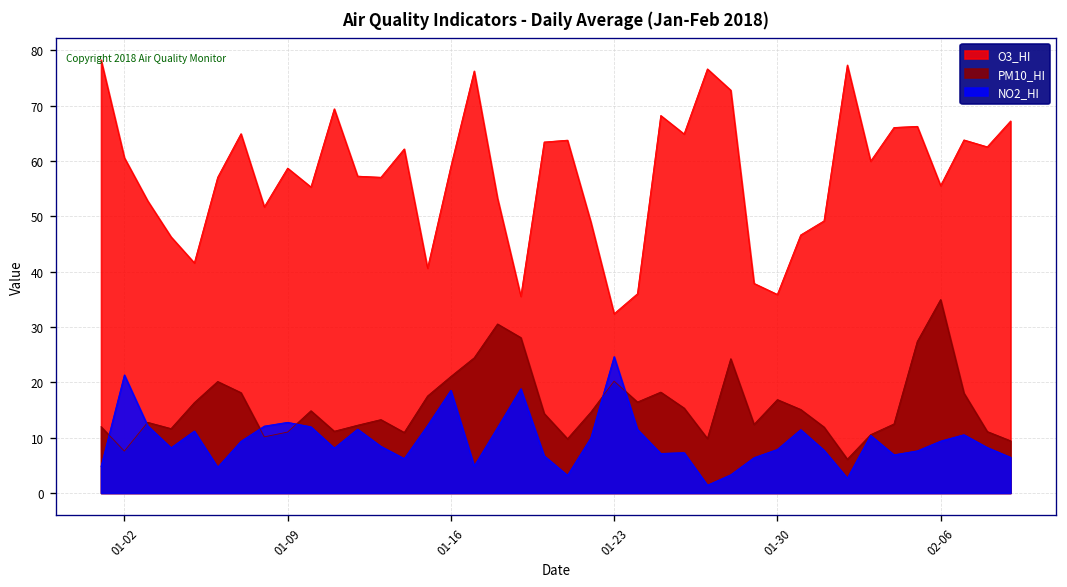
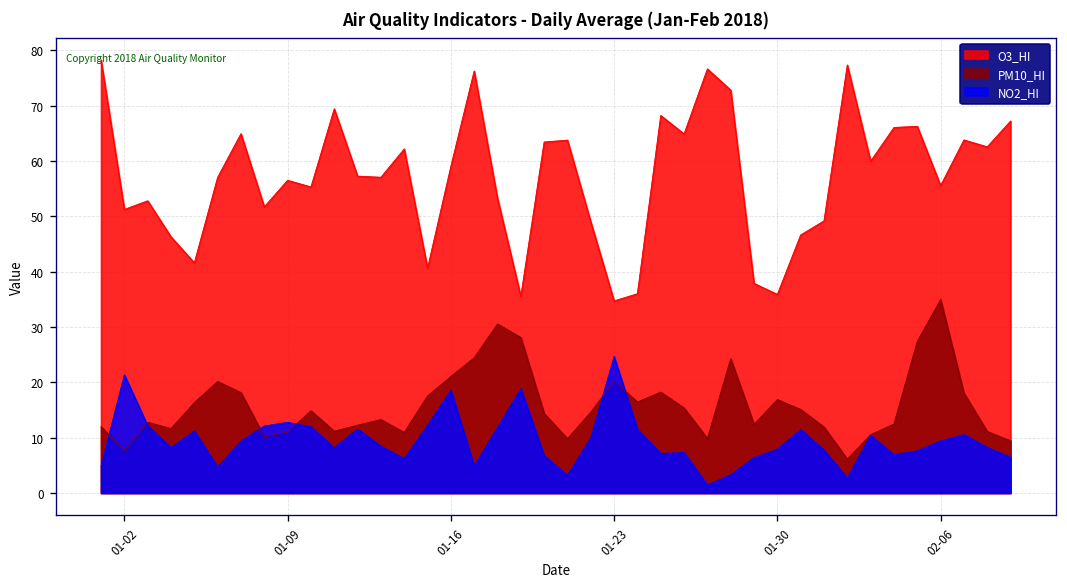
O3_HI, 01-02: 61 -> 51
O3_HI, 01-09: 59 -> 57
O3_HI, 01-23: 32 -> 35
